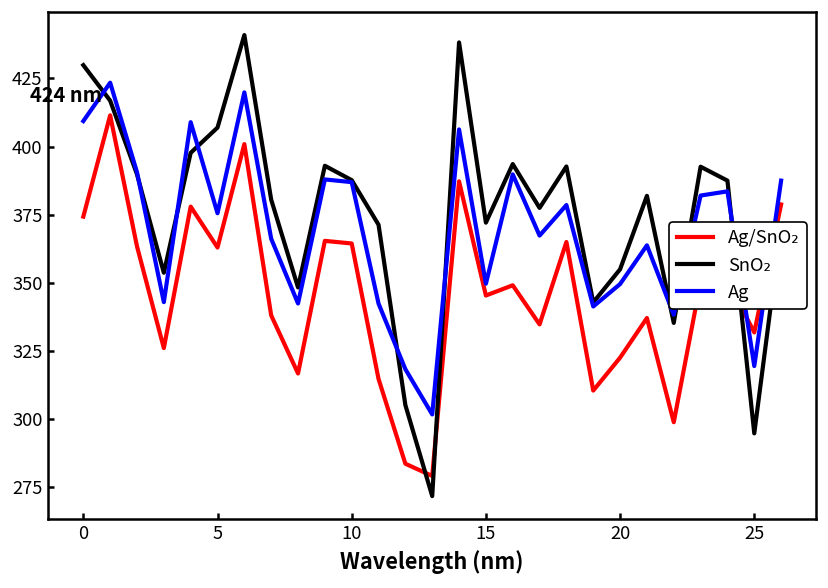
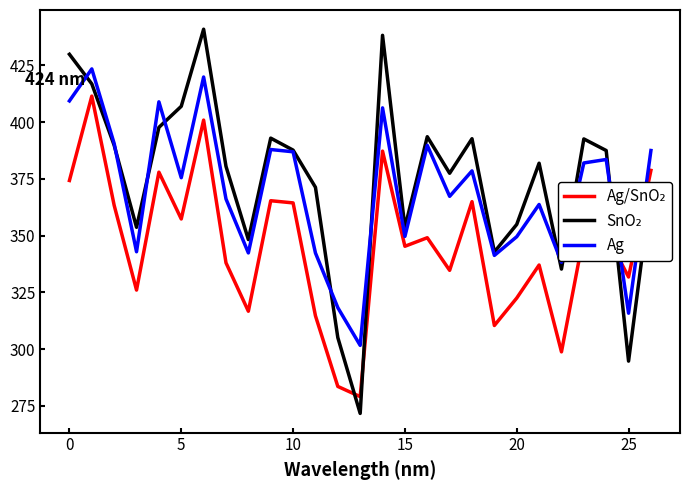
Ag/SnO₂, 5: 363 -> 357
SnO₂, 15: 372 -> 354
Ag, 25: 319 -> 316
